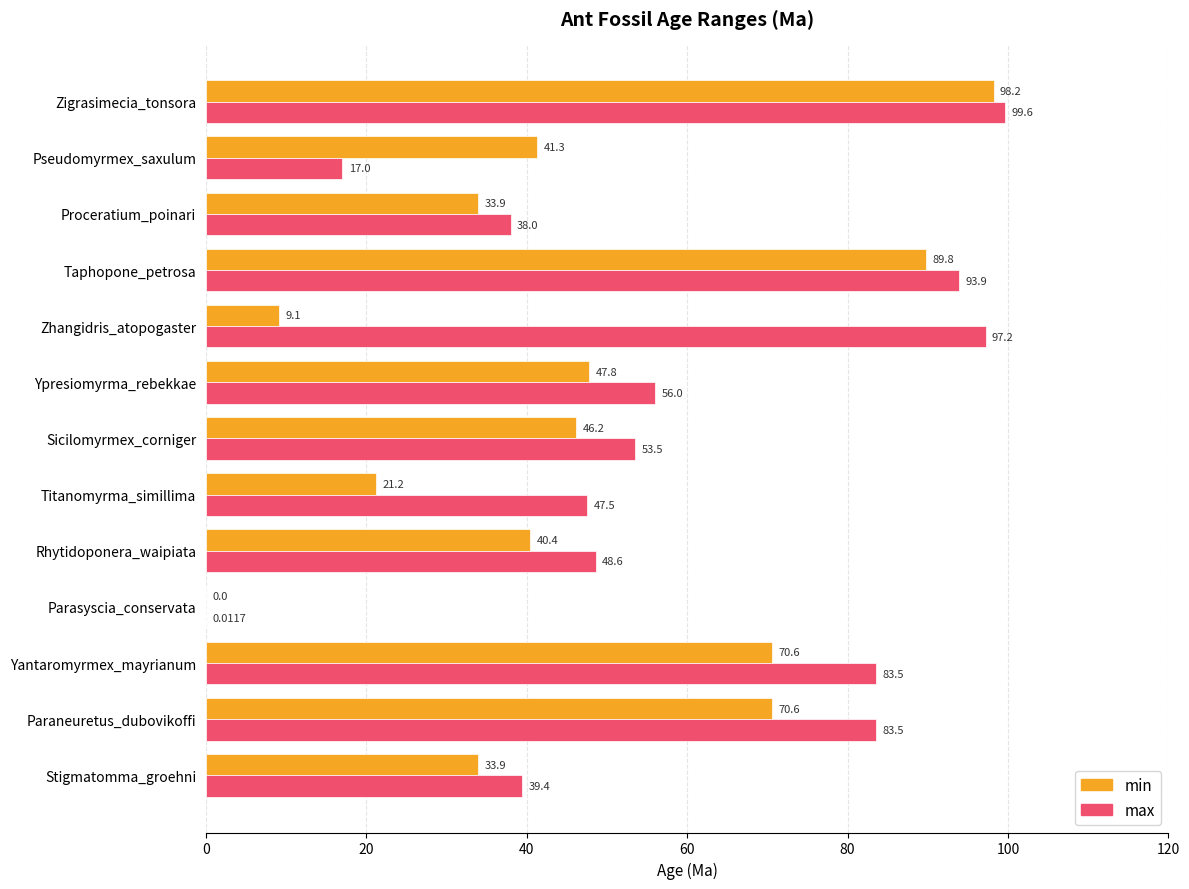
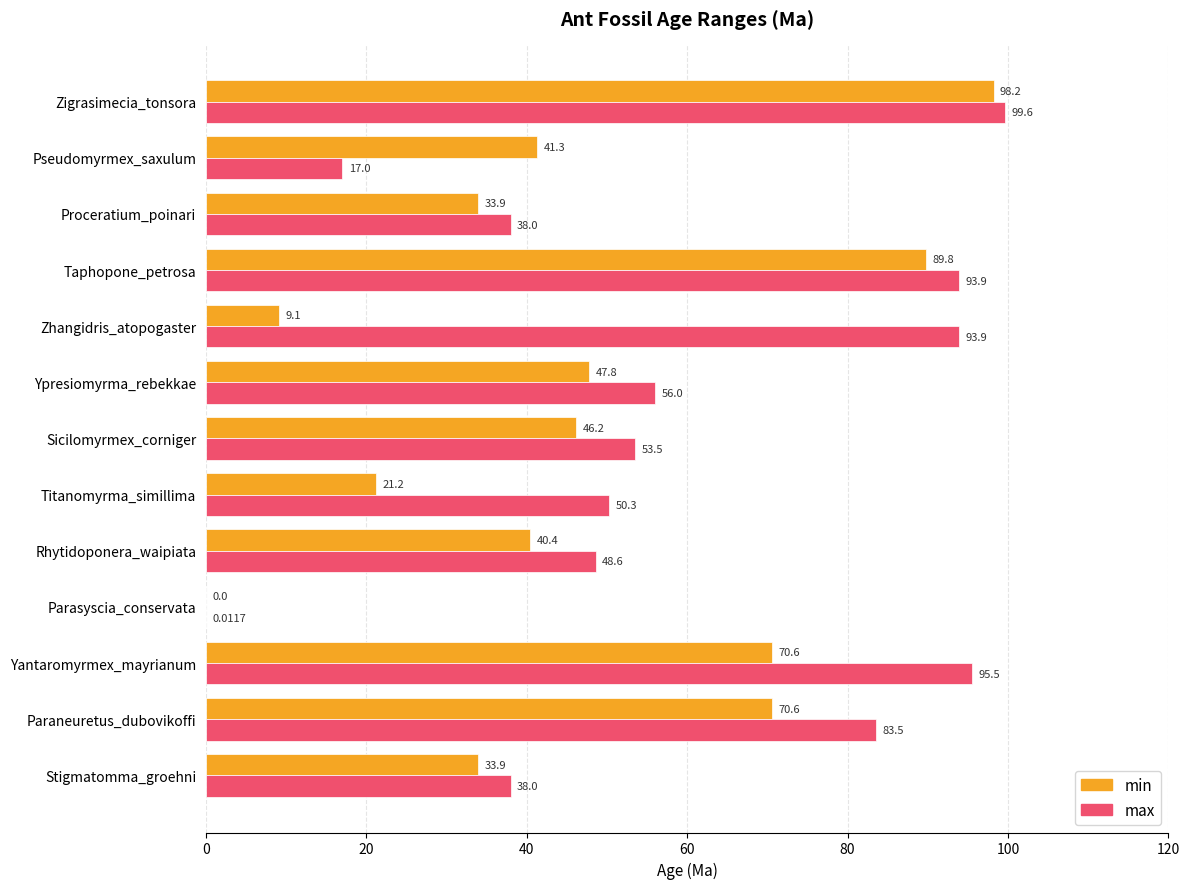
max, Zhangidris_atopogaster: 97.2 -> 93.9
max, Titanomyrma_simillima: 47.5 -> 50.3
max, Yantaromyrmex_mayrianum: 83.5 -> 95.5
max, Stigmatomma_groehni: 39.4 -> 38.0
